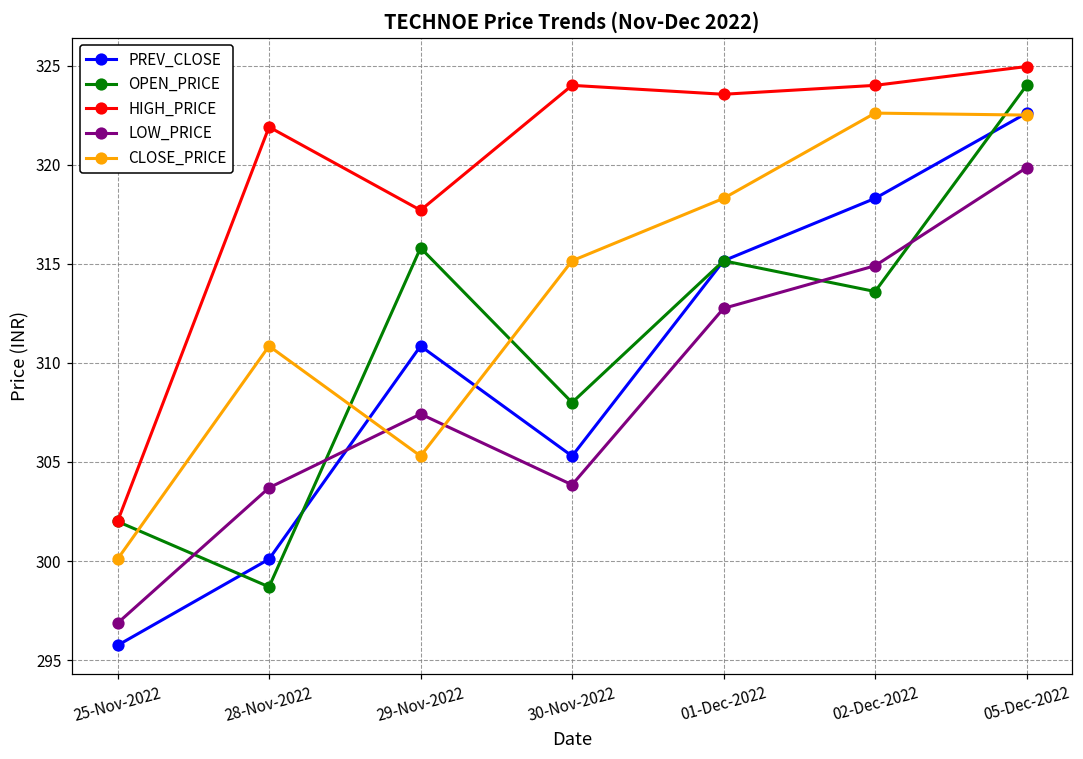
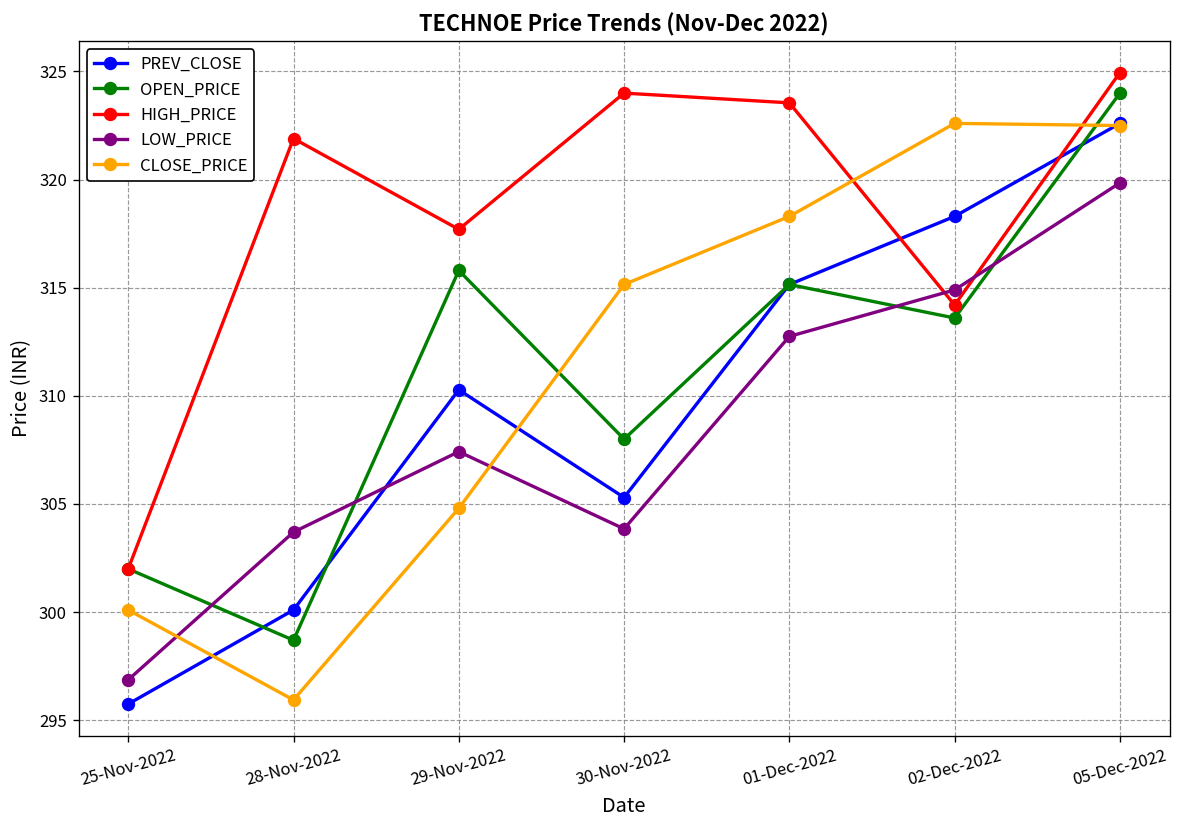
CLOSE_PRICE, 28-Nov-2022: 310.9 -> 295.9
PREV_CLOSE, 29-Nov-2022: 310.9 -> 310.3
CLOSE_PRICE, 29-Nov-2022: 305.3 -> 304.8
HIGH_PRICE, 02-Dec-2022: 324.0 -> 314.2
